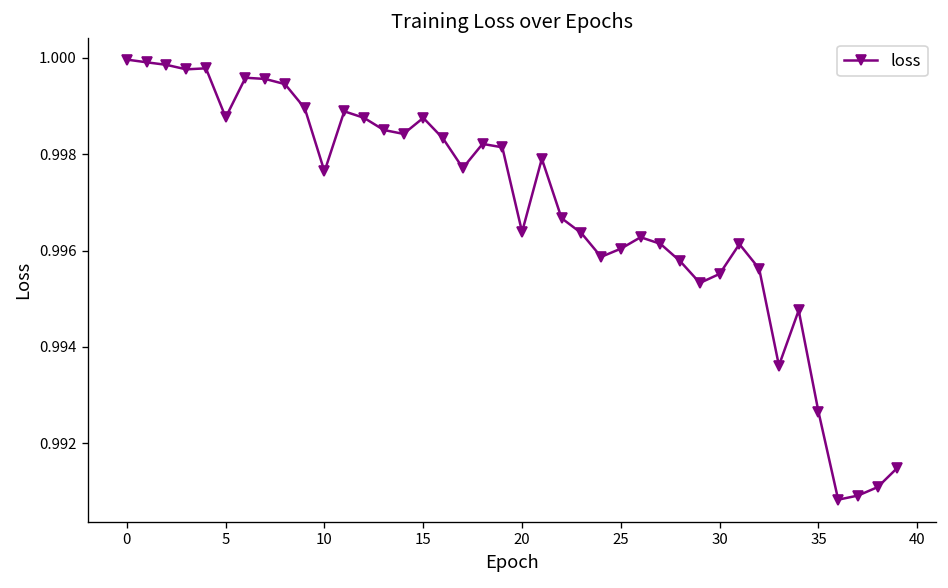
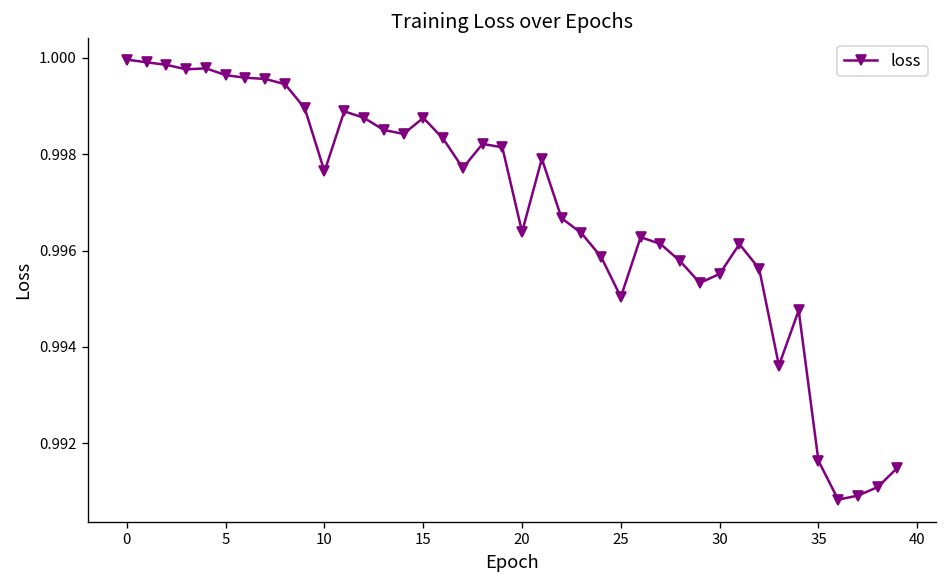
5: 0.9988 -> 0.9996
25: 0.9960 -> 0.9950
35: 0.9927 -> 0.9916
